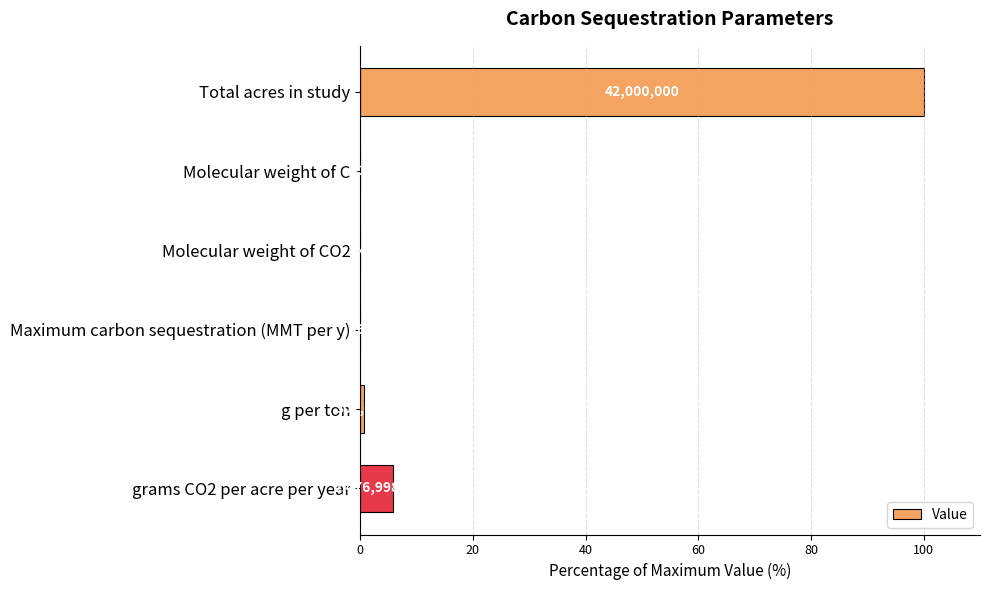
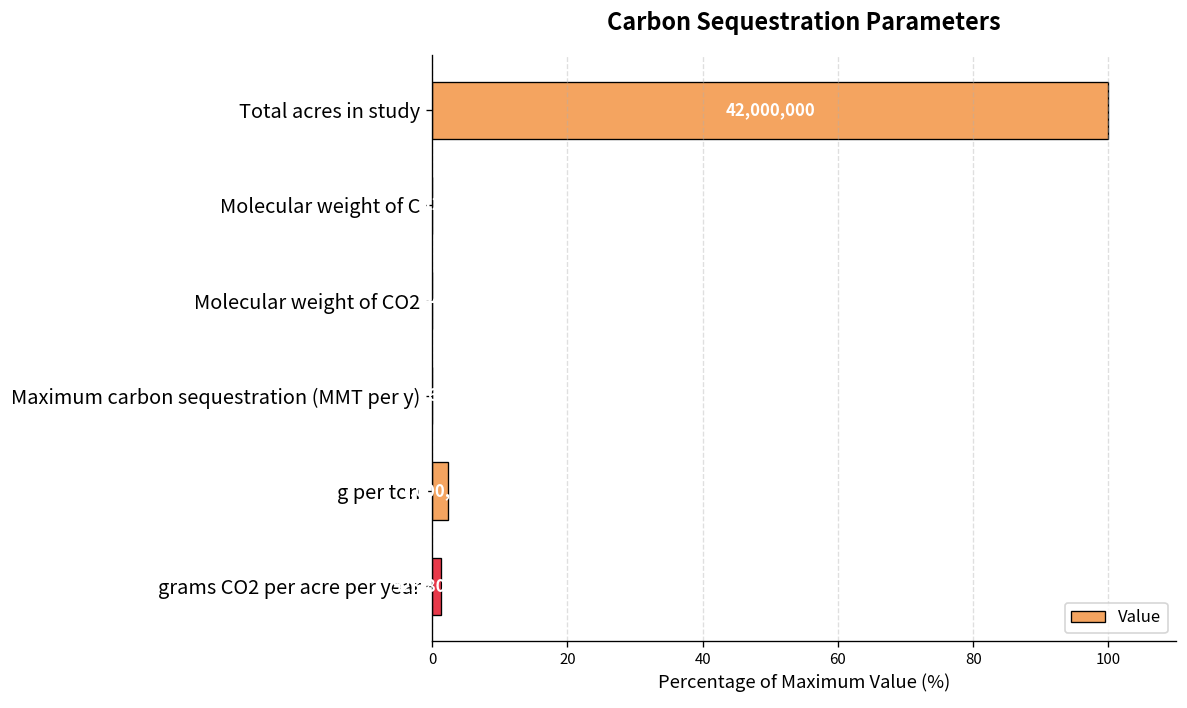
g per ton: 1 -> 2
grams CO2 per acre per year: 6 -> 1
